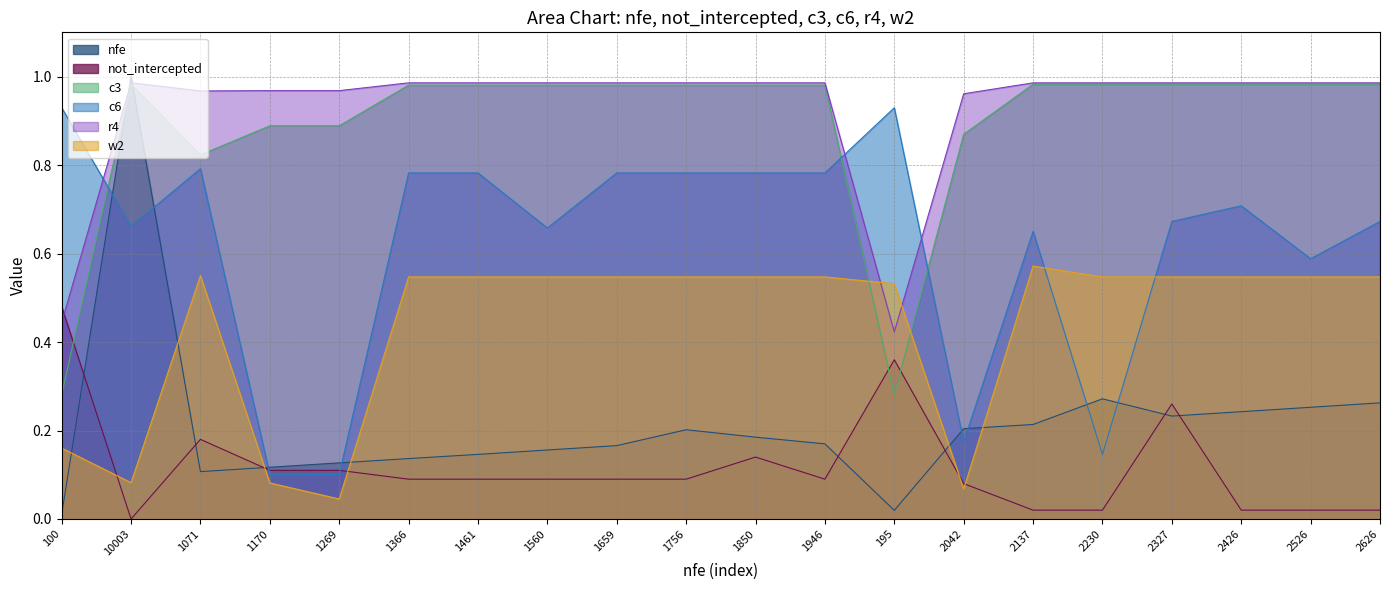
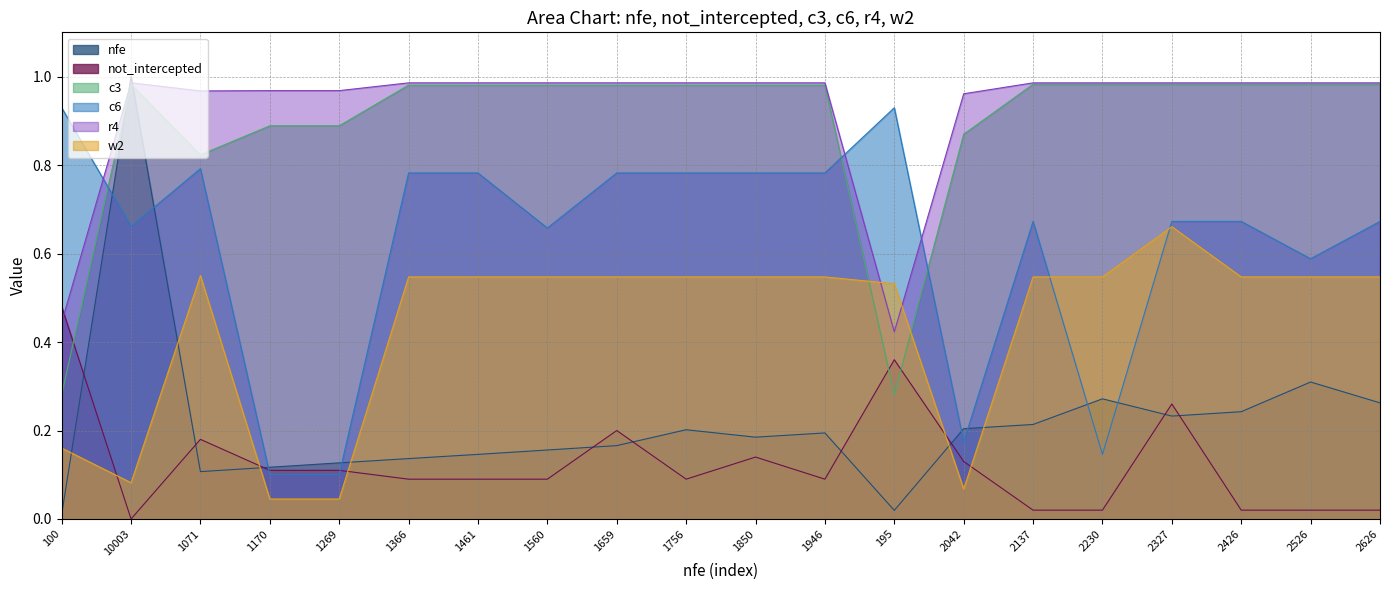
w2, 1170: 0.08 -> 0.05
not_intercepted, 1659: 0.09 -> 0.20
nfe, 1946: 0.17 -> 0.19
not_intercepted, 2042: 0.08 -> 0.13
c6, 2137: 0.65 -> 0.67
w2, 2137: 0.57 -> 0.55
w2, 2327: 0.55 -> 0.66
c6, 2426: 0.71 -> 0.67
nfe, 2526: 0.25 -> 0.31
